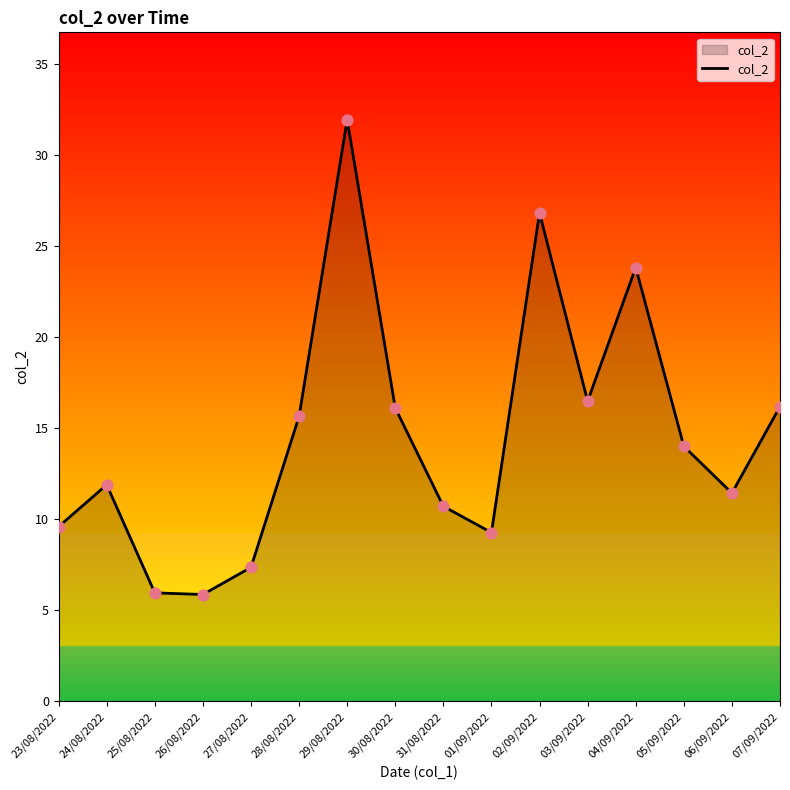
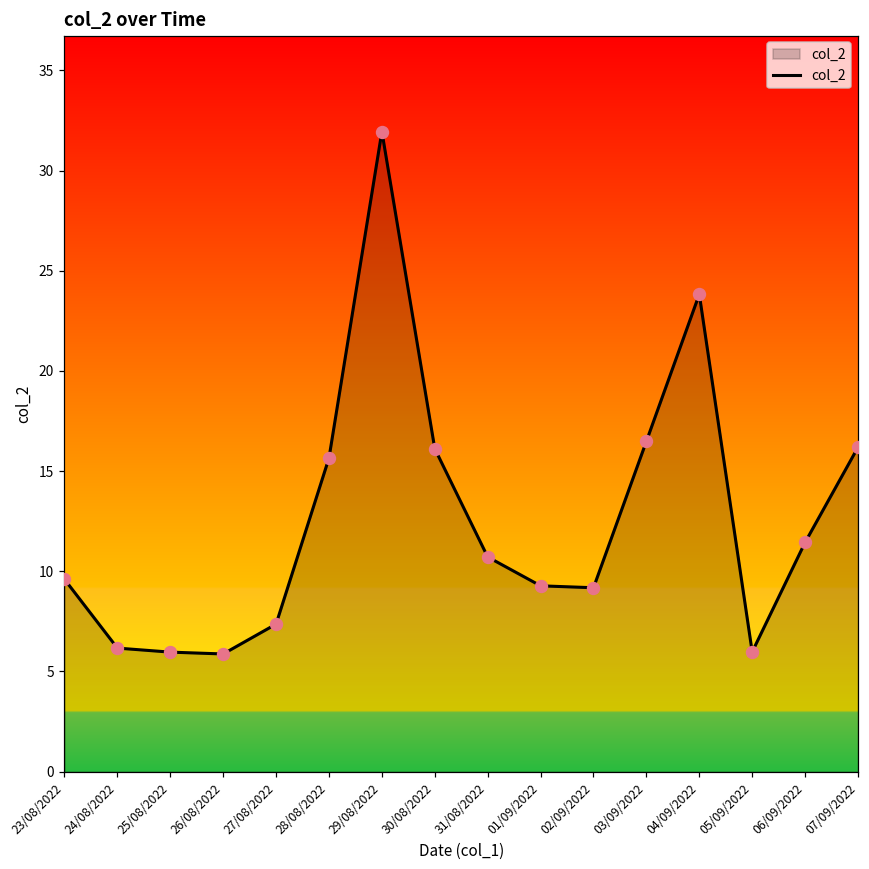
24/08/2022: 11.9 -> 6.2
02/09/2022: 26.8 -> 9.2
05/09/2022: 14.0 -> 6.0
